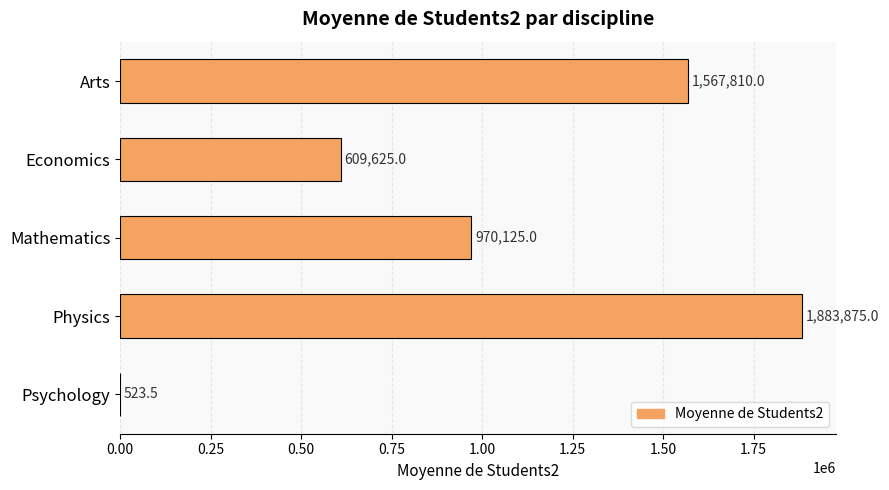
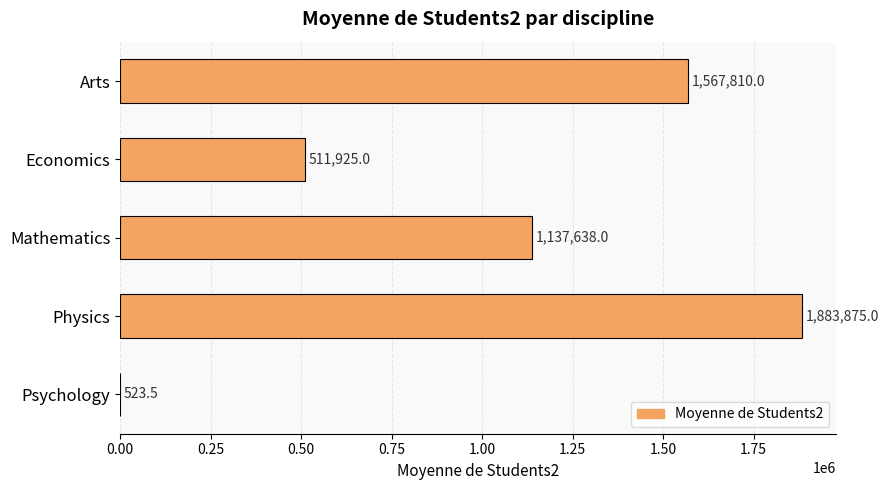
Economics: 609,625.0 -> 511,925.0
Mathematics: 970,125.0 -> 1,137,638.0
